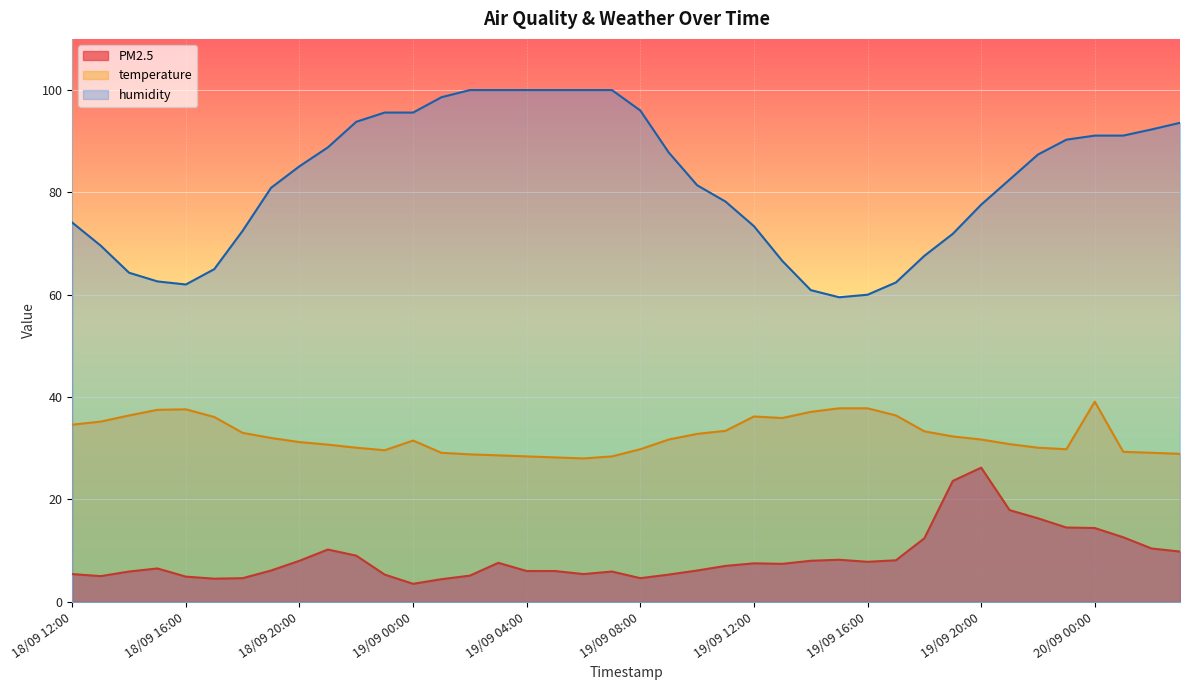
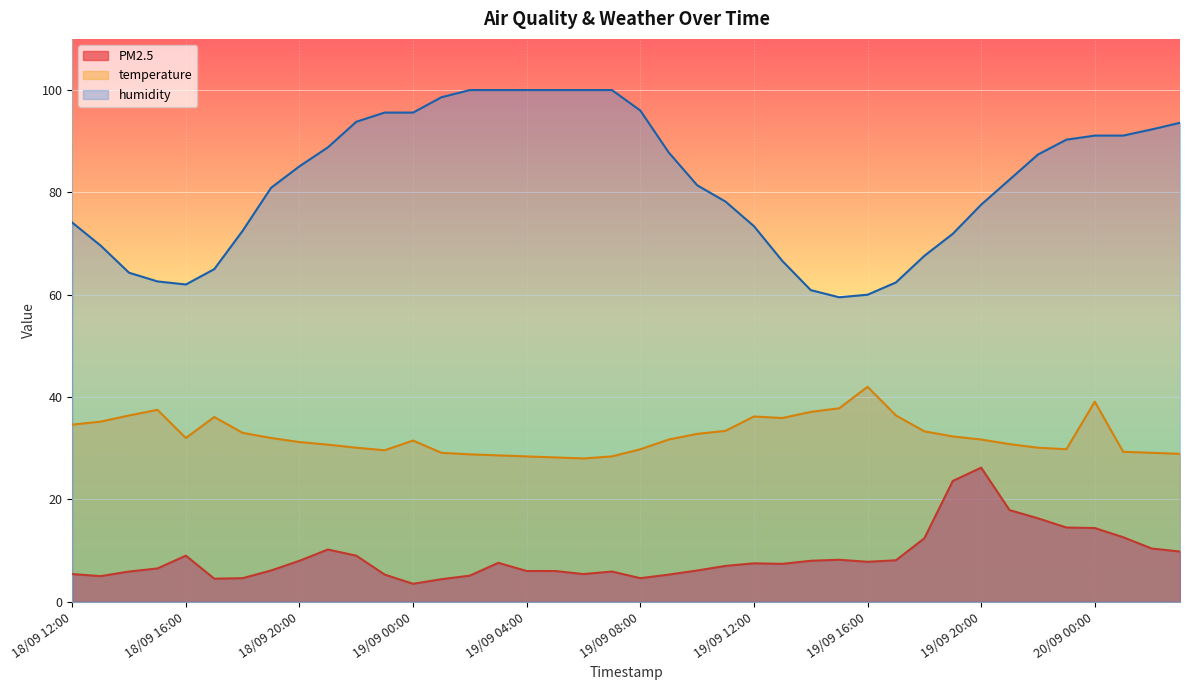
PM2.5, 18/09 16:00: 5 -> 9
temperature, 18/09 16:00: 38 -> 32
temperature, 19/09 16:00: 38 -> 42
